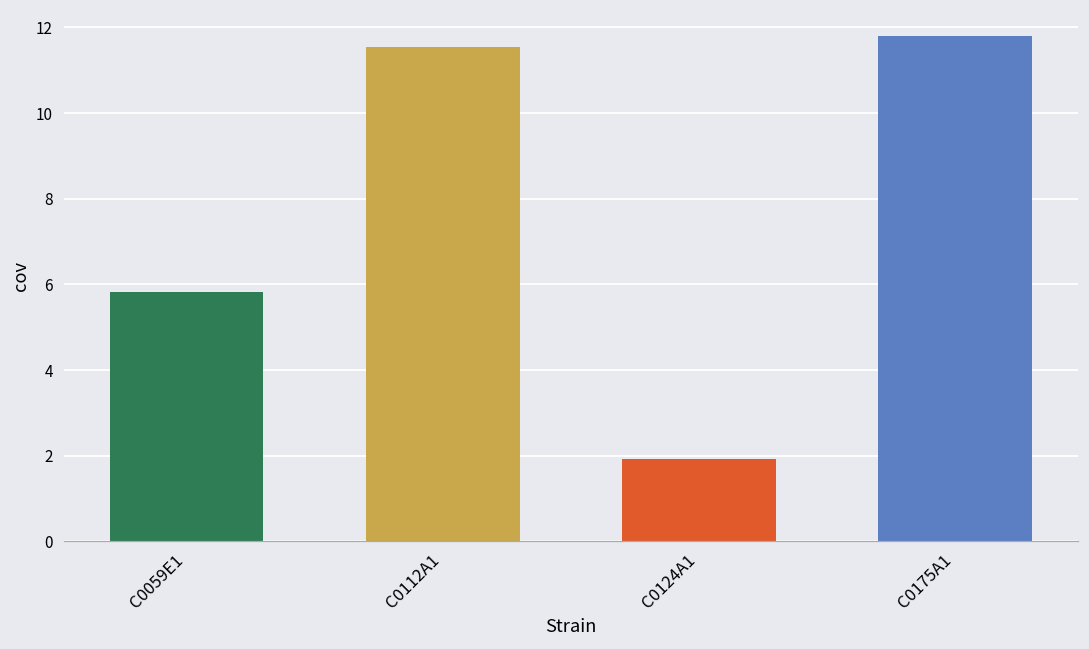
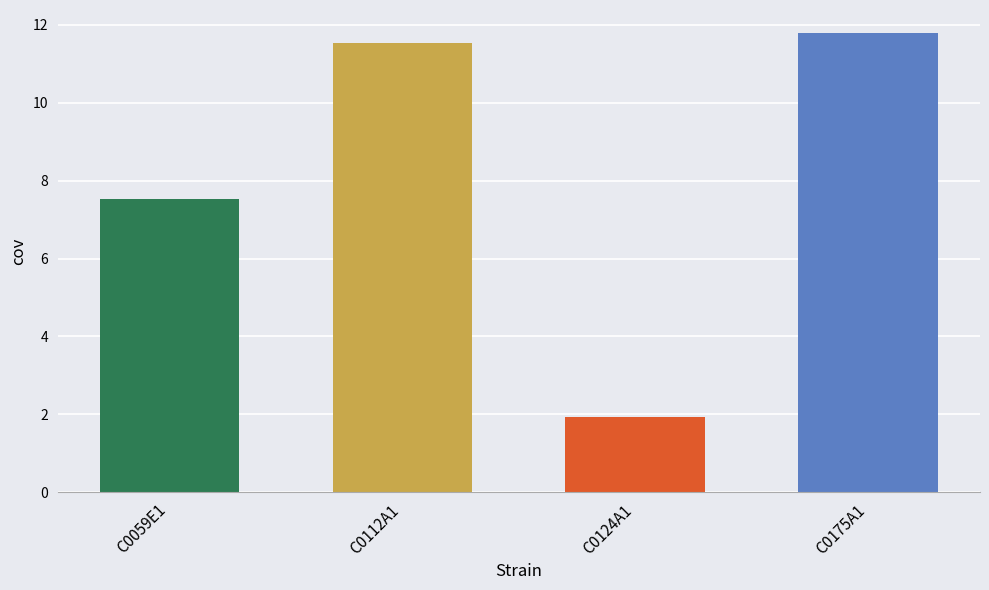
C0059E1: 5.8 -> 7.5
